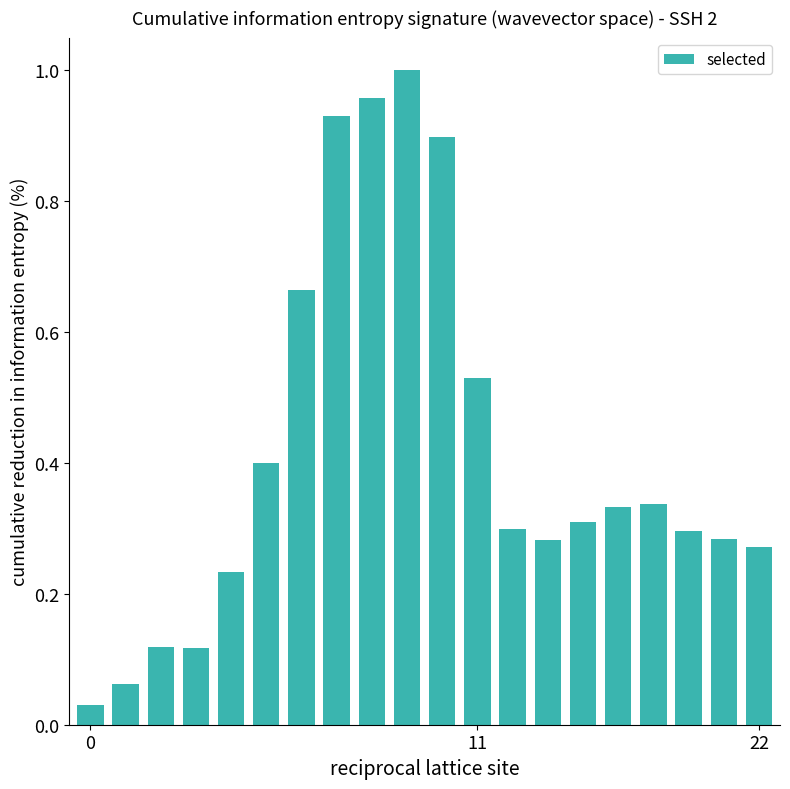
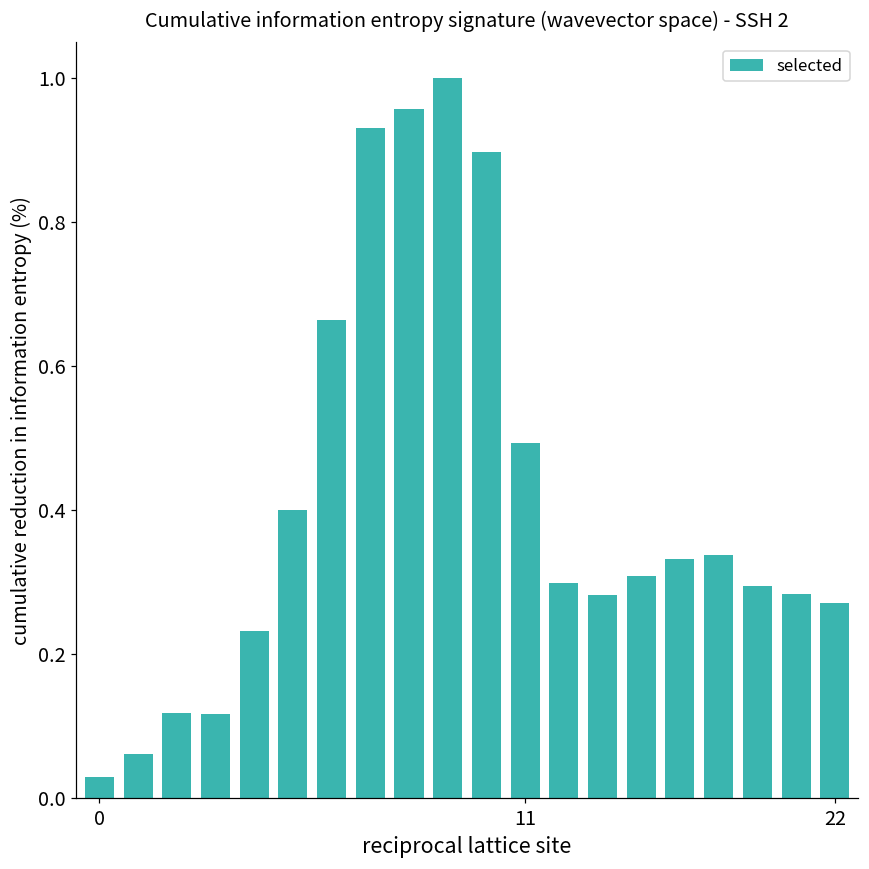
11: 0.53 -> 0.49
